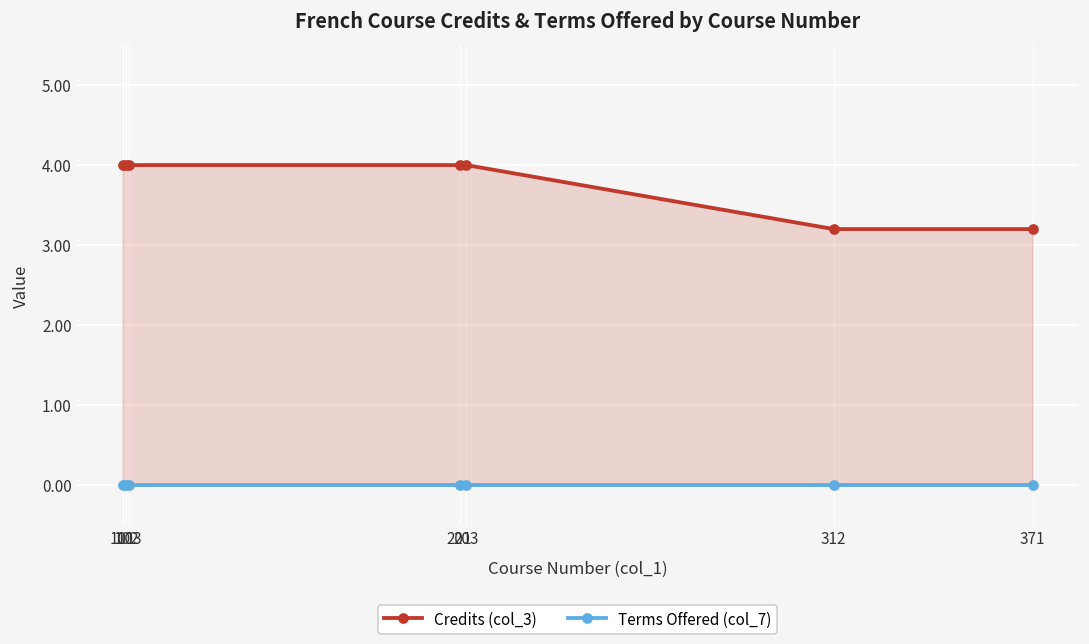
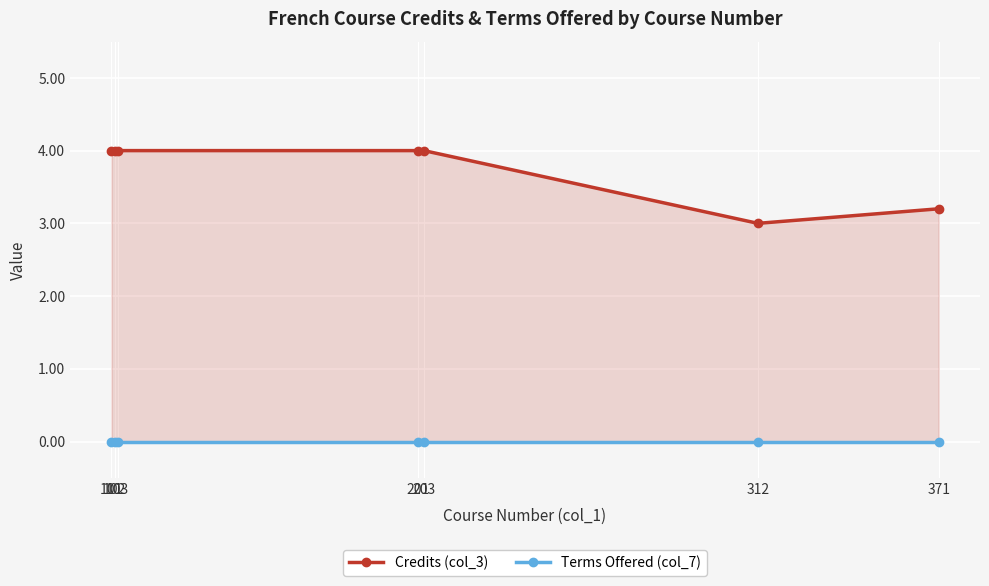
Credits (col_3), 312: 3.2 -> 3.0
